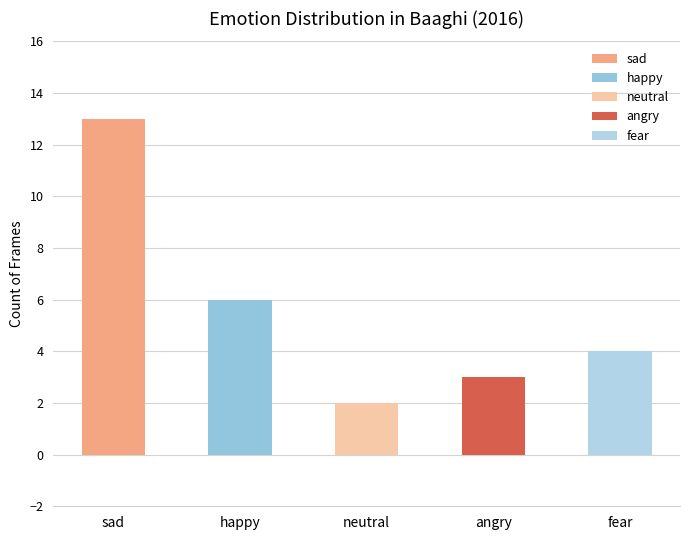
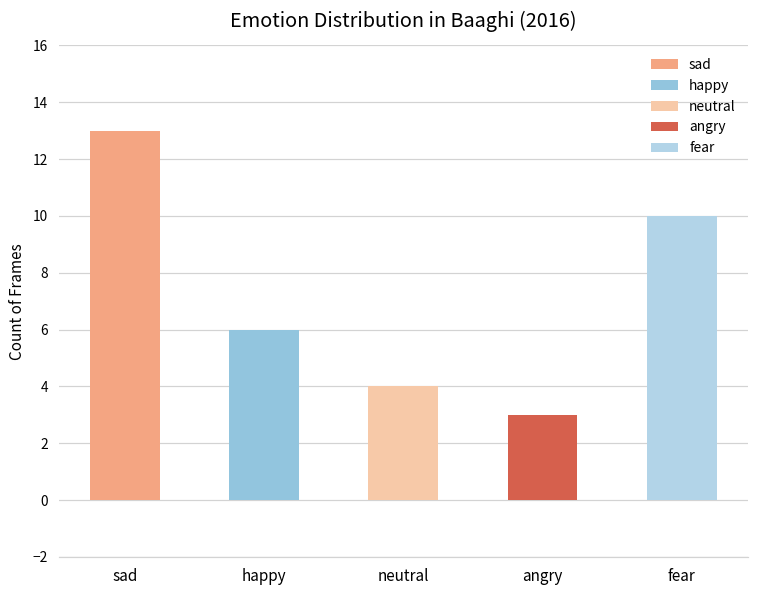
neutral: 2 -> 4
fear: 4 -> 10
